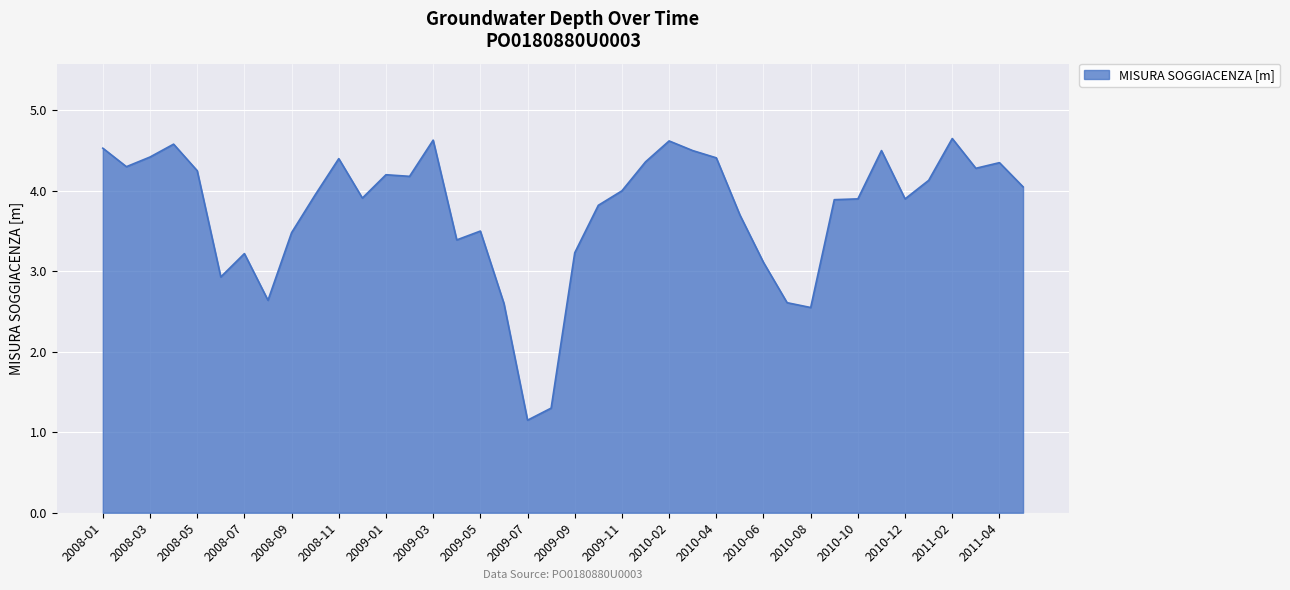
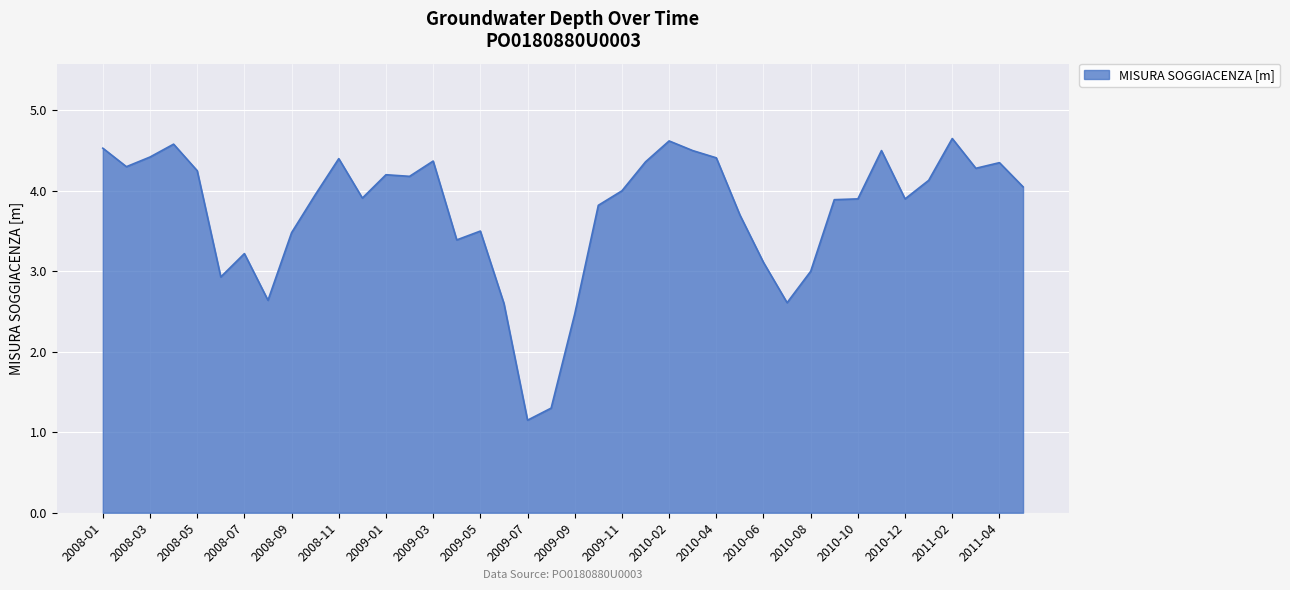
2009-03: 4.6 -> 4.4
2009-09: 3.2 -> 2.5
2010-08: 2.6 -> 3.0
